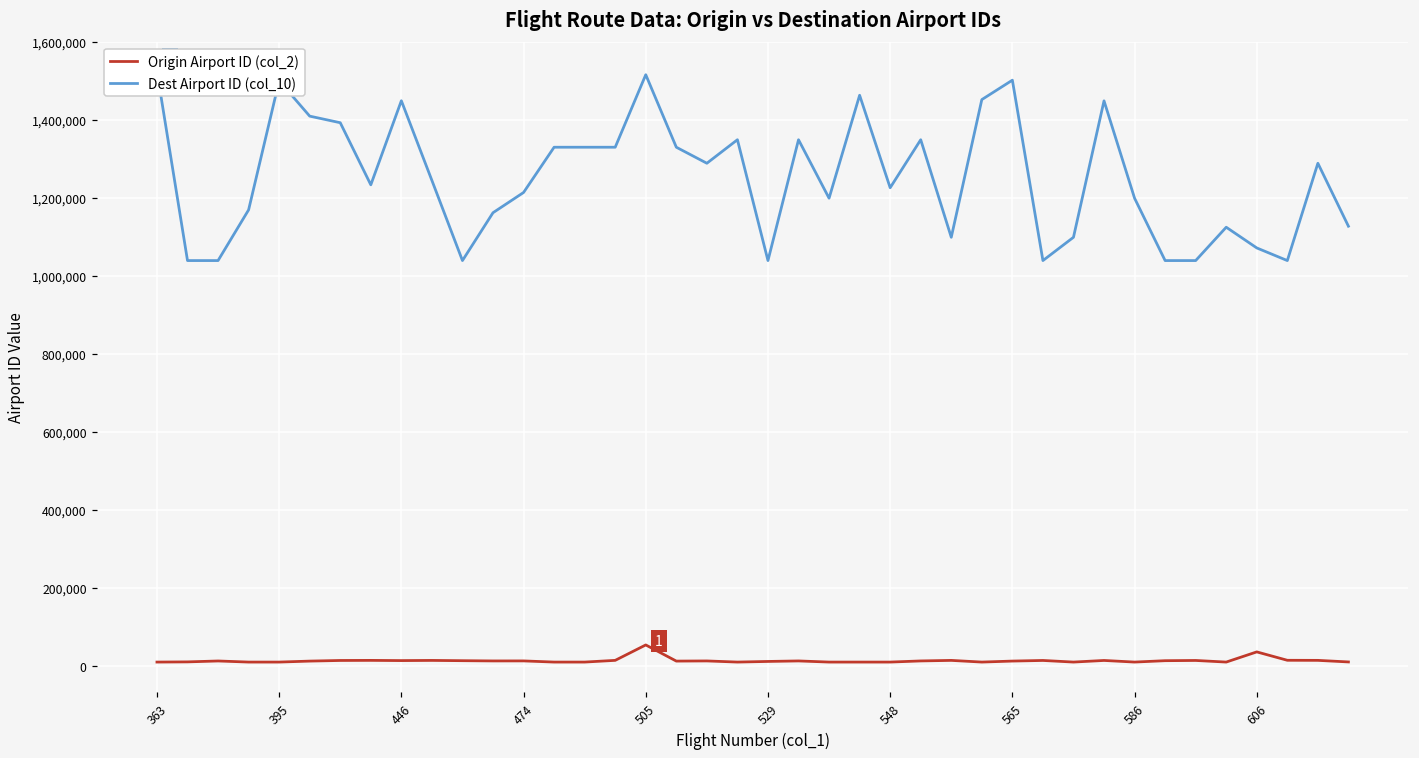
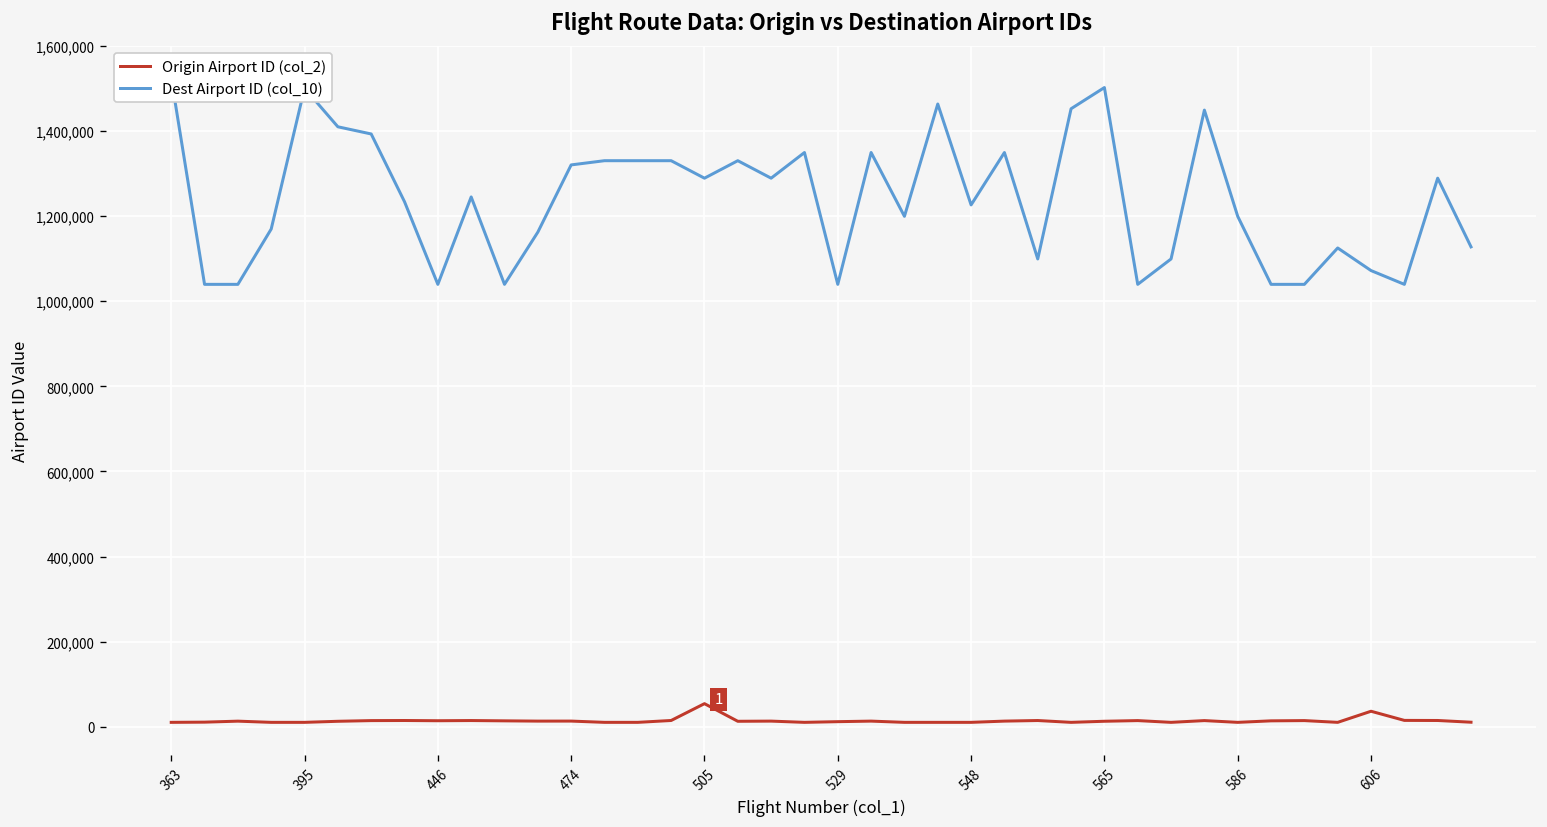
Dest Airport ID (col_10), 446: 1,450,000 -> 1,040,000
Dest Airport ID (col_10), 474: 1,210,000 -> 1,320,000
Dest Airport ID (col_10), 505: 1,520,000 -> 1,290,000
